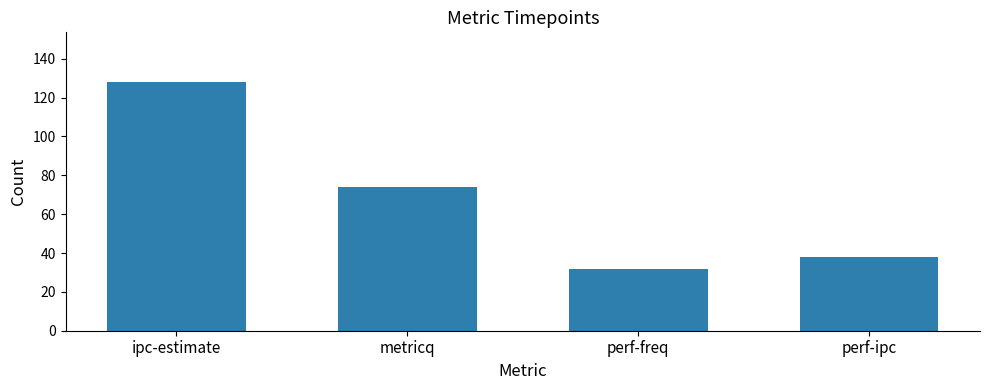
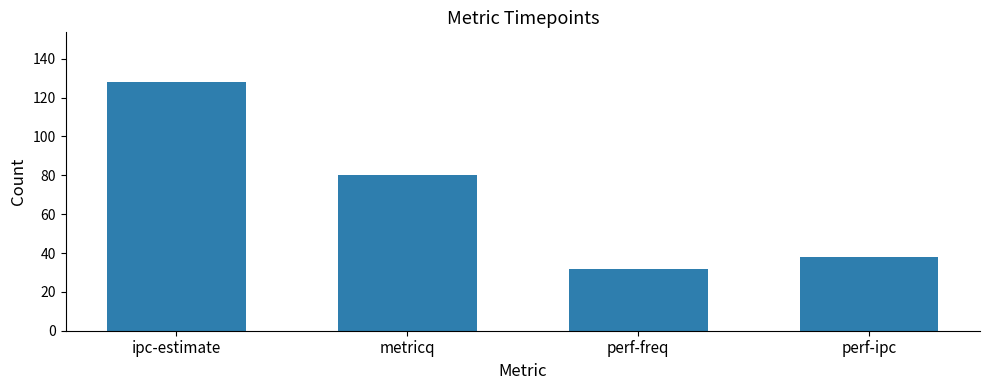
metricq: 74 -> 80
